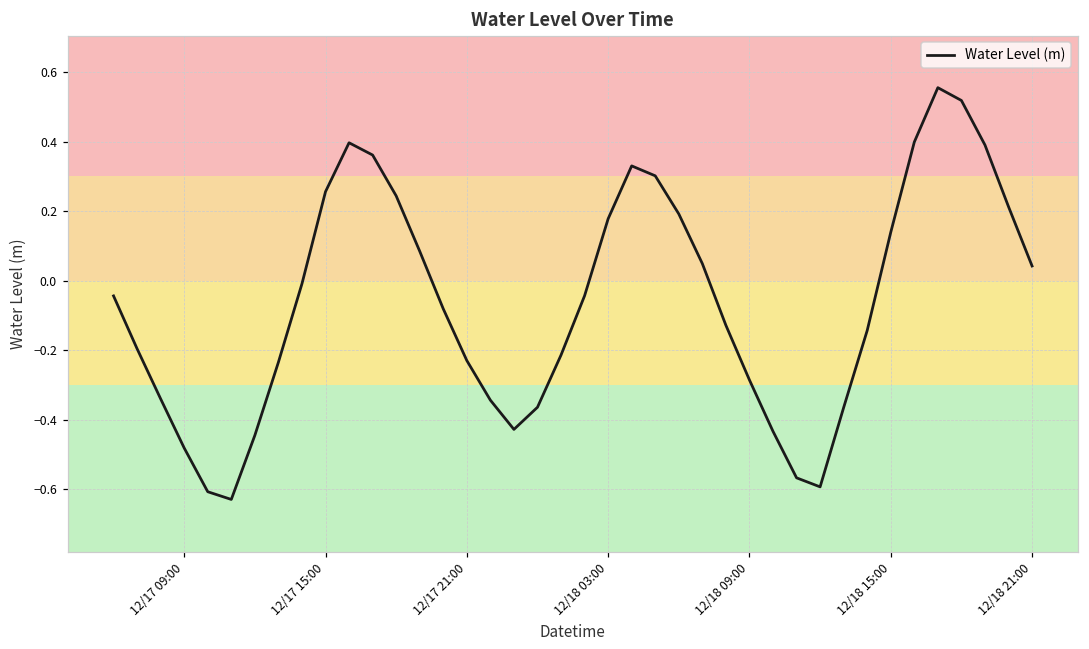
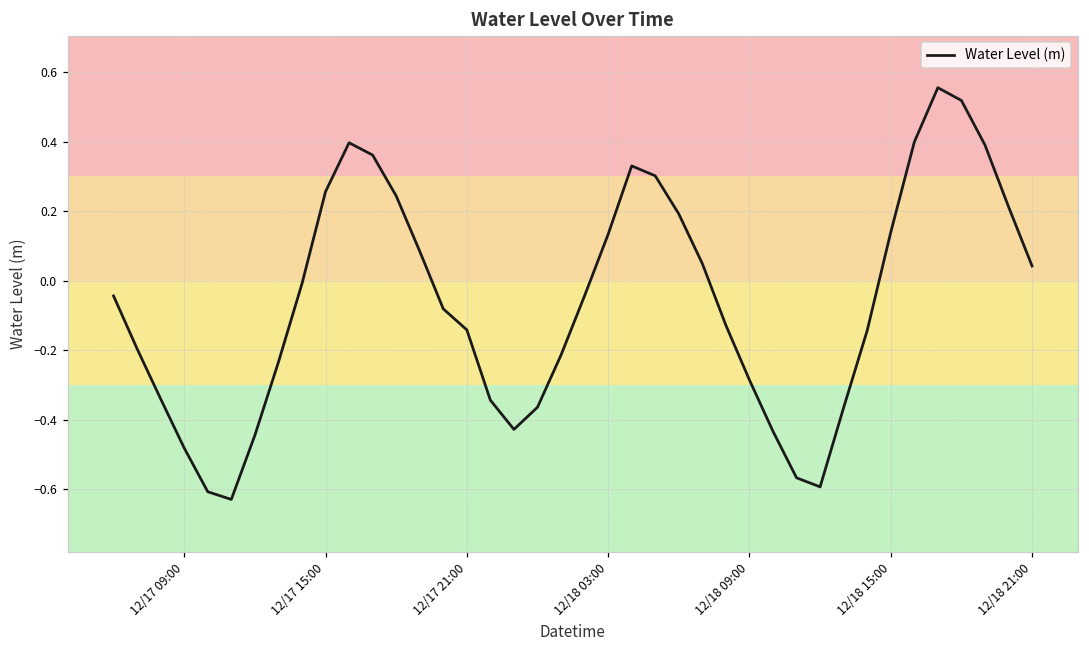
12/17 21:00: -0.23 -> -0.14
12/18 03:00: 0.18 -> 0.13
